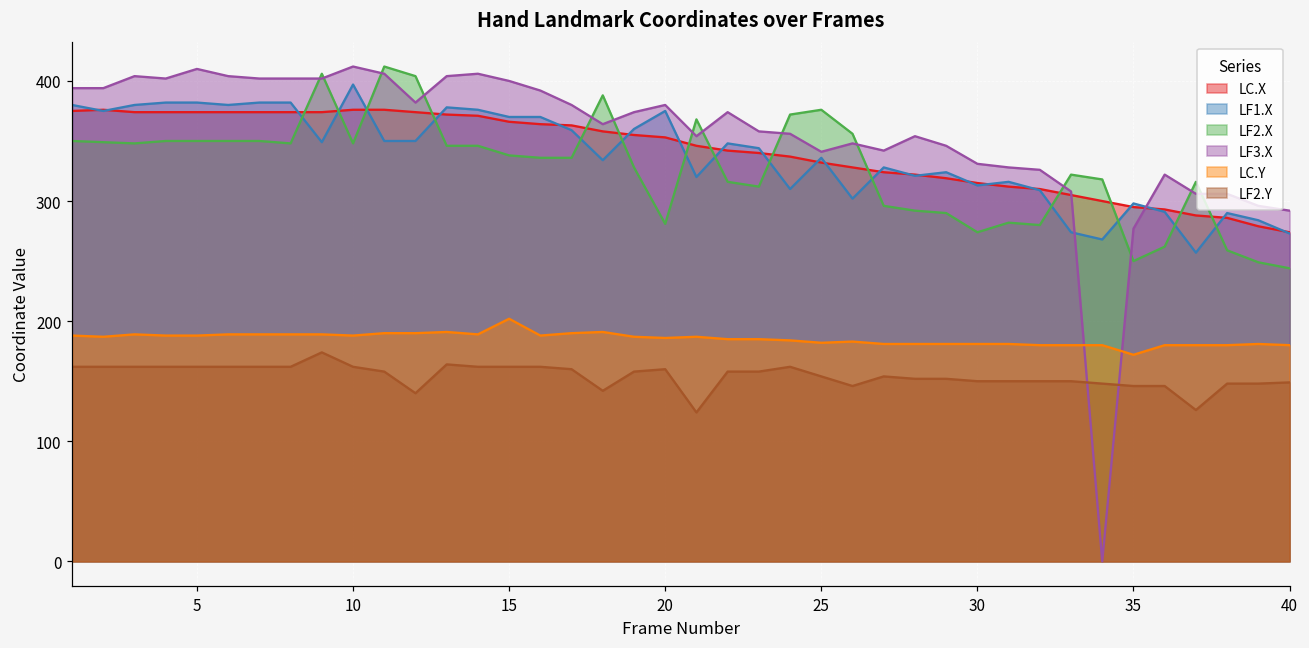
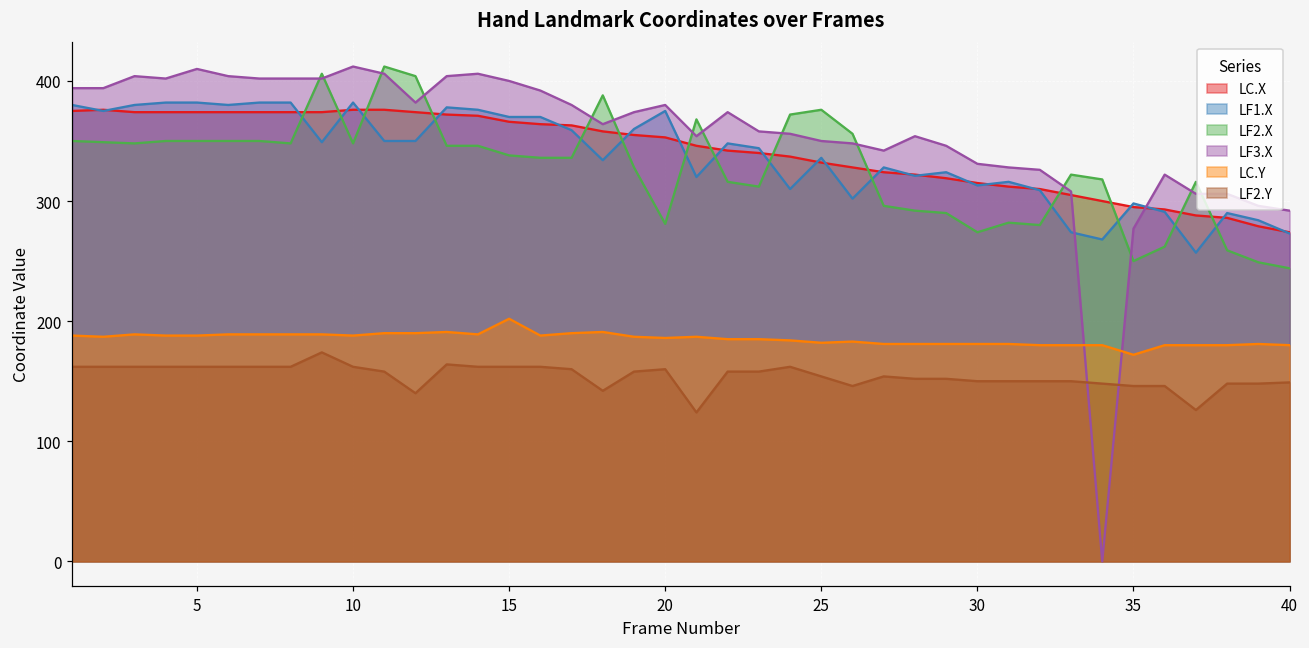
LF1.X, 10: 397 -> 382
LF3.X, 25: 341 -> 350
